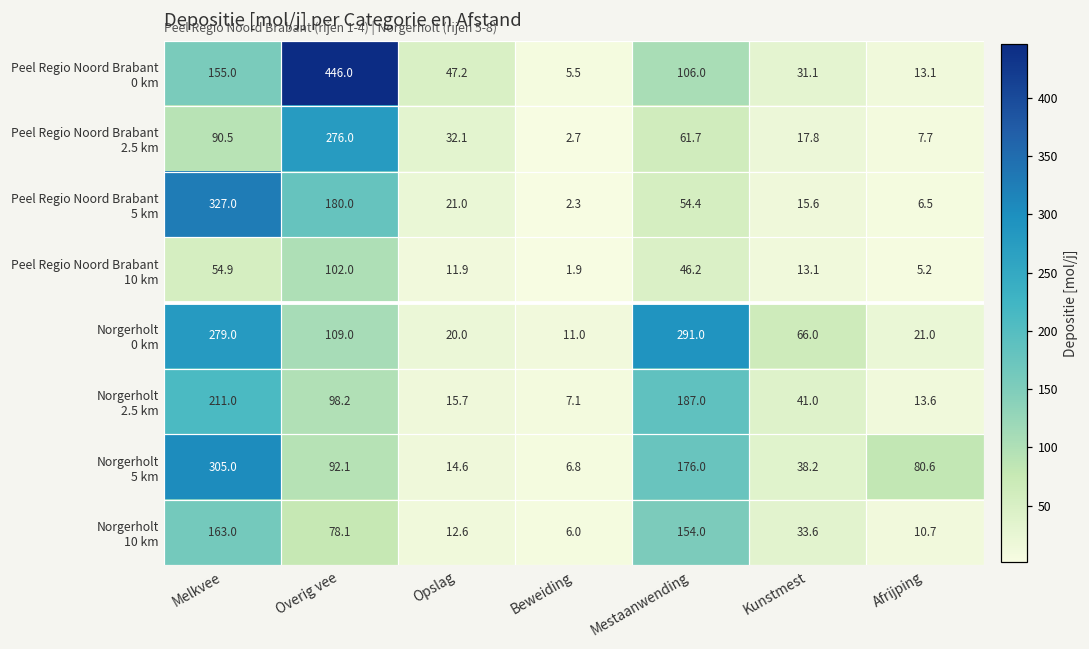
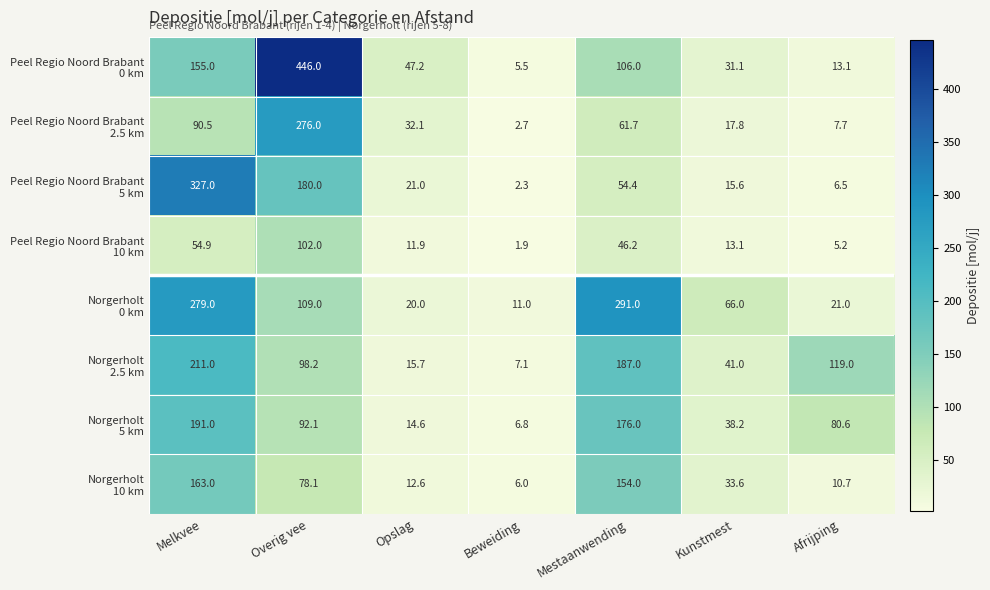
Norgerholt 2.5 km, Afrijping: 13.6 -> 119.0
Norgerholt 5 km, Melkvee: 305.0 -> 191.0
